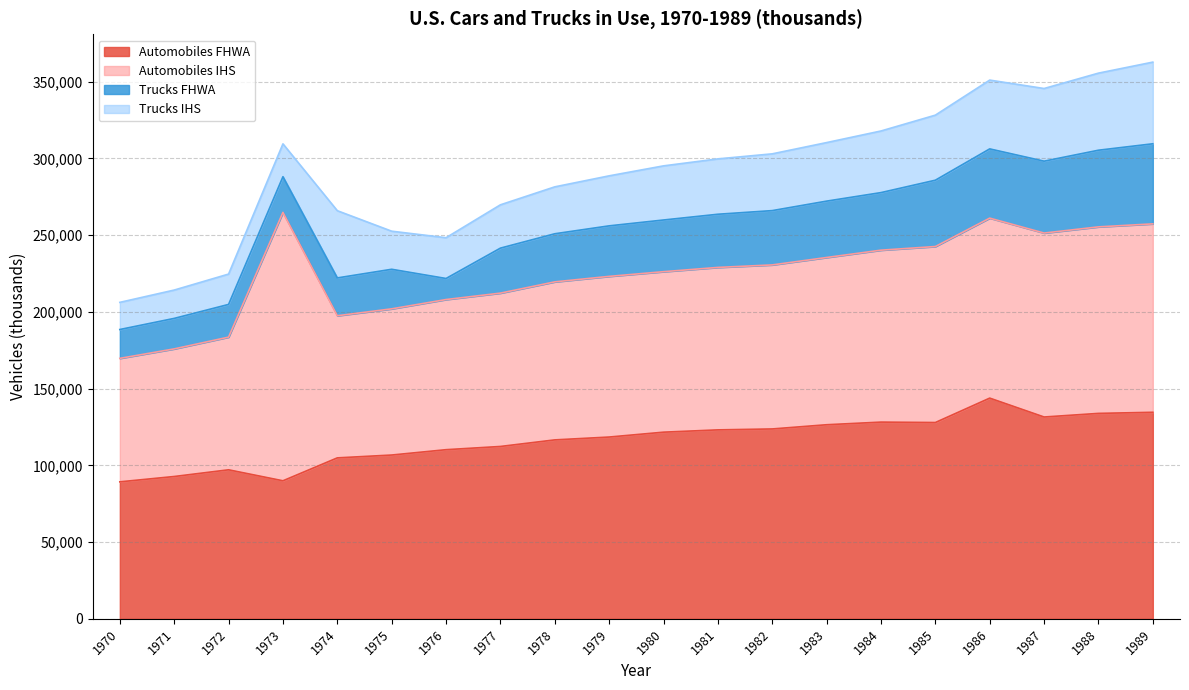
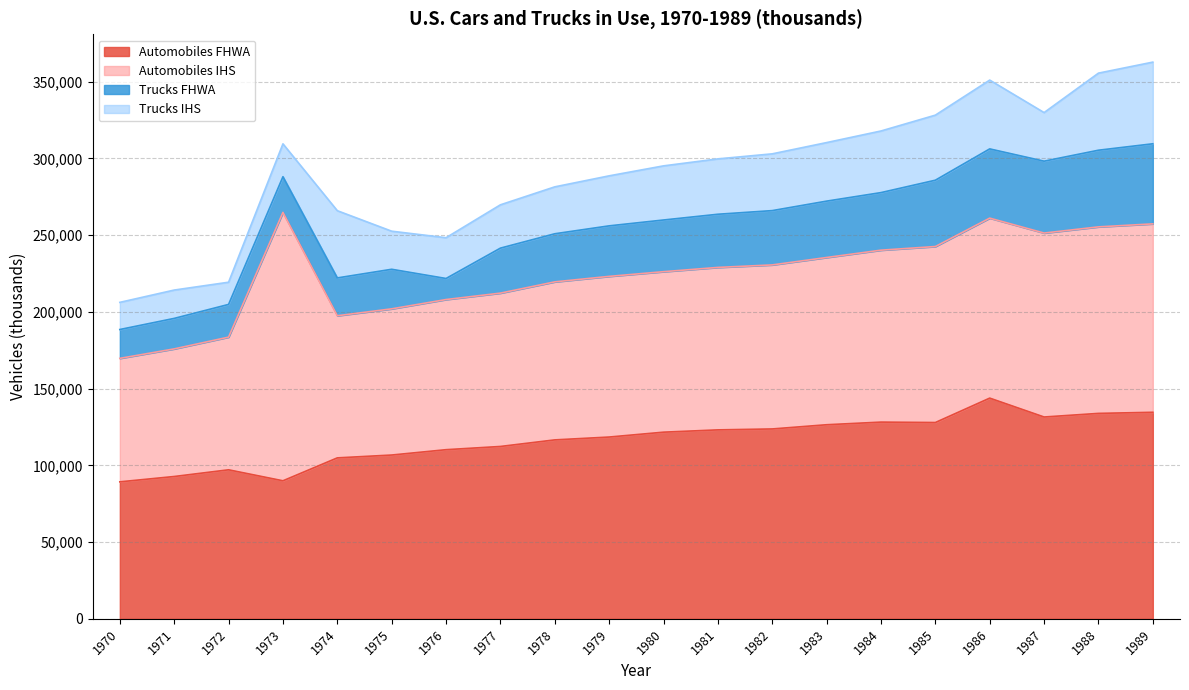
Trucks IHS, 1972: 20,000 -> 14,000
Trucks IHS, 1987: 47,000 -> 32,000
